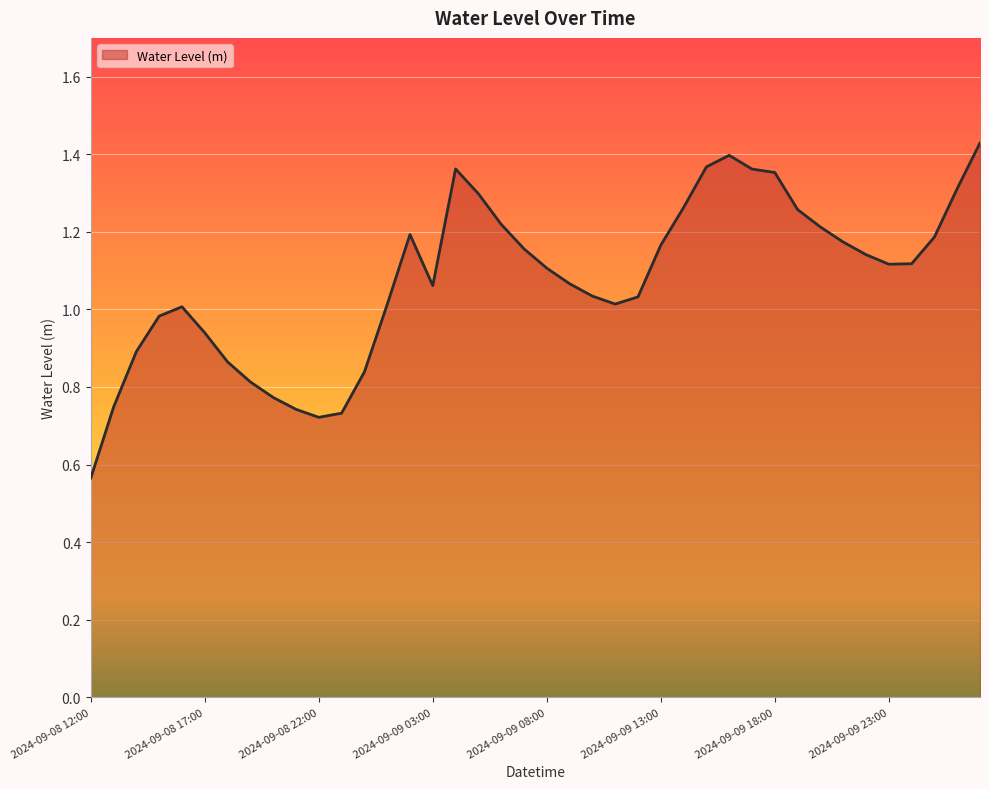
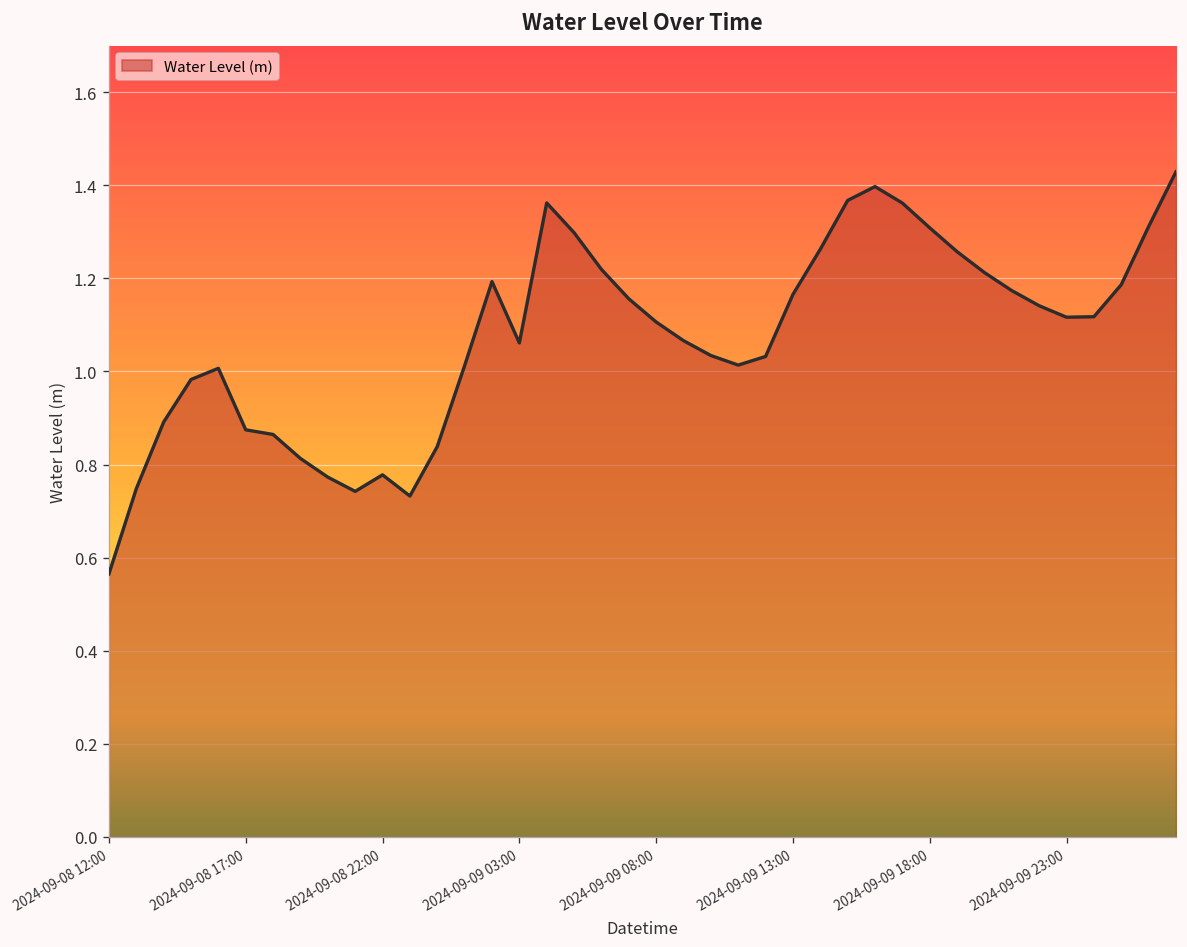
2024-09-08 17:00: 0.94 -> 0.87
2024-09-08 22:00: 0.72 -> 0.78
2024-09-09 18:00: 1.35 -> 1.31
